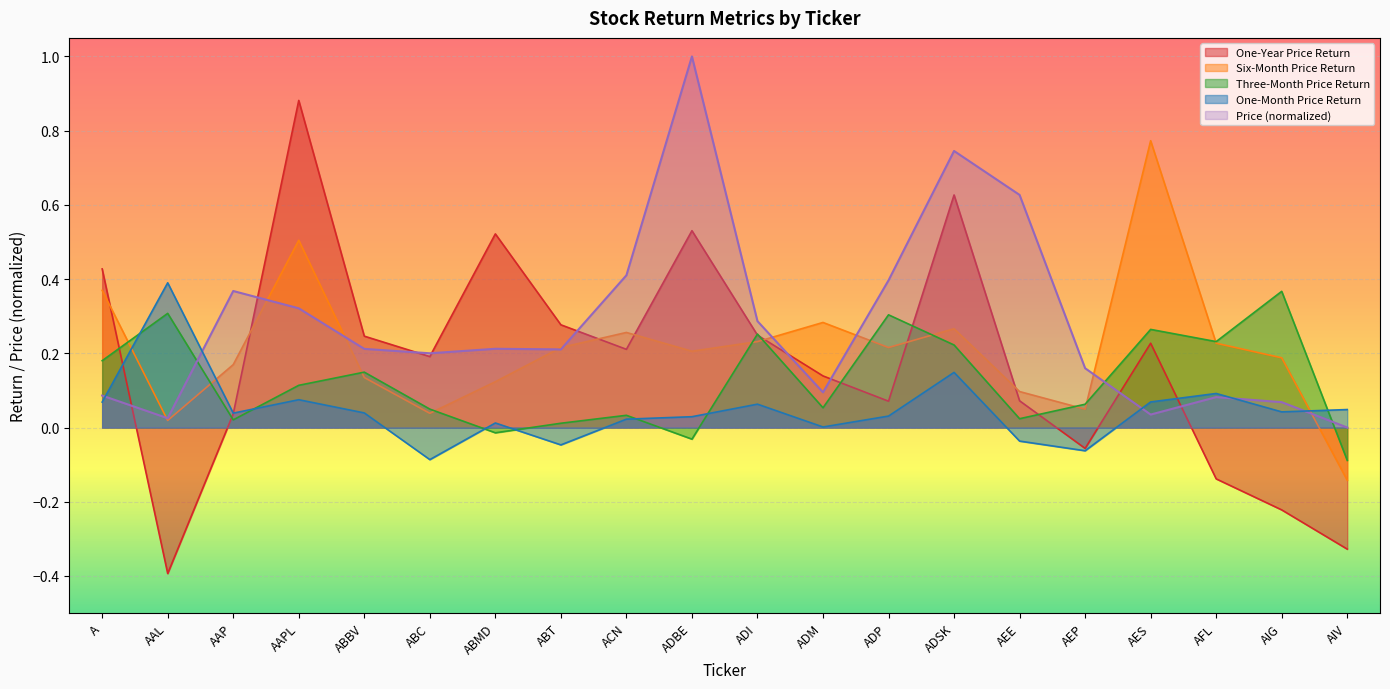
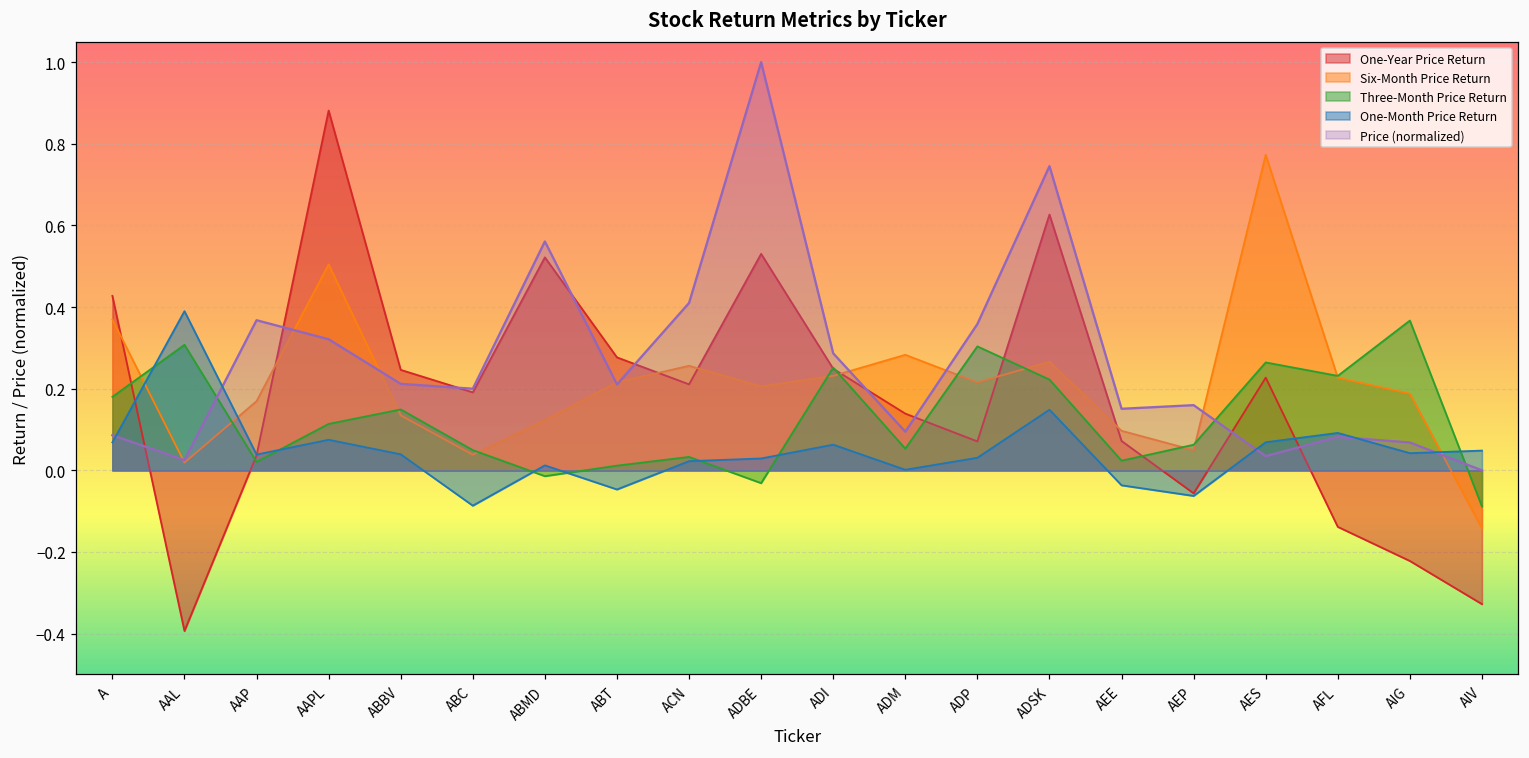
Price (normalized), ABMD: 0.21 -> 0.56
Price (normalized), ADP: 0.40 -> 0.36
Price (normalized), AEE: 0.63 -> 0.15
